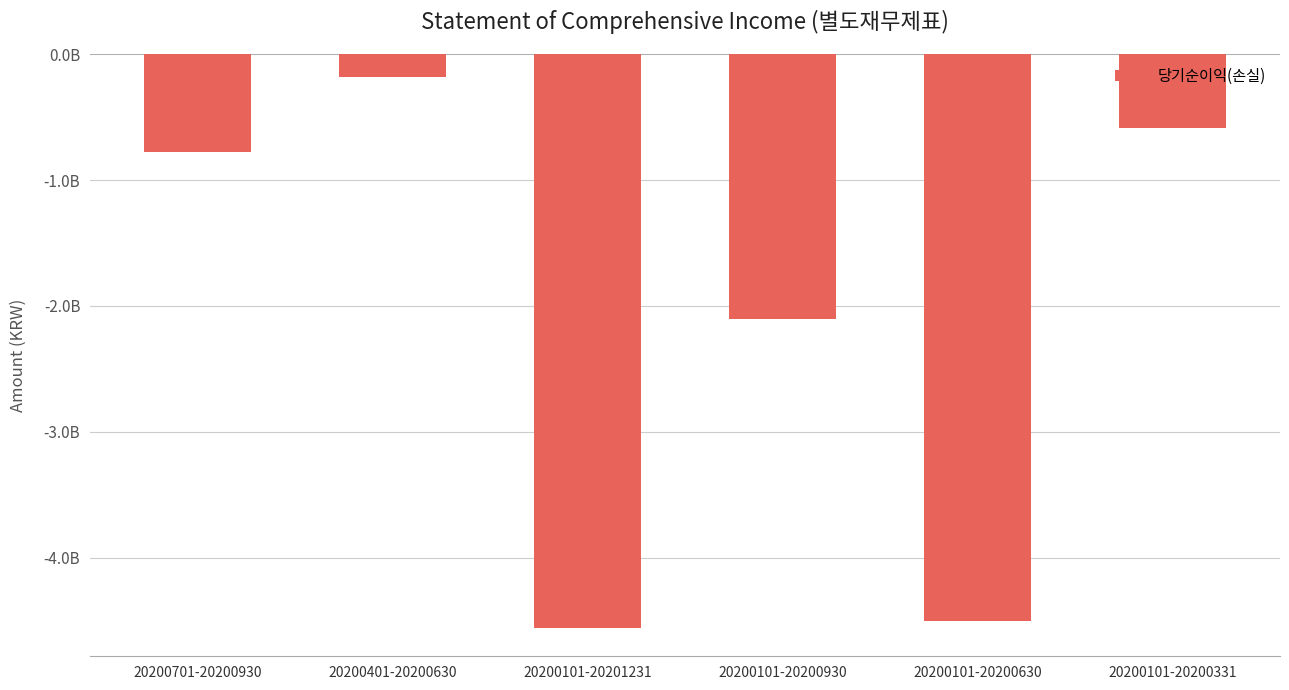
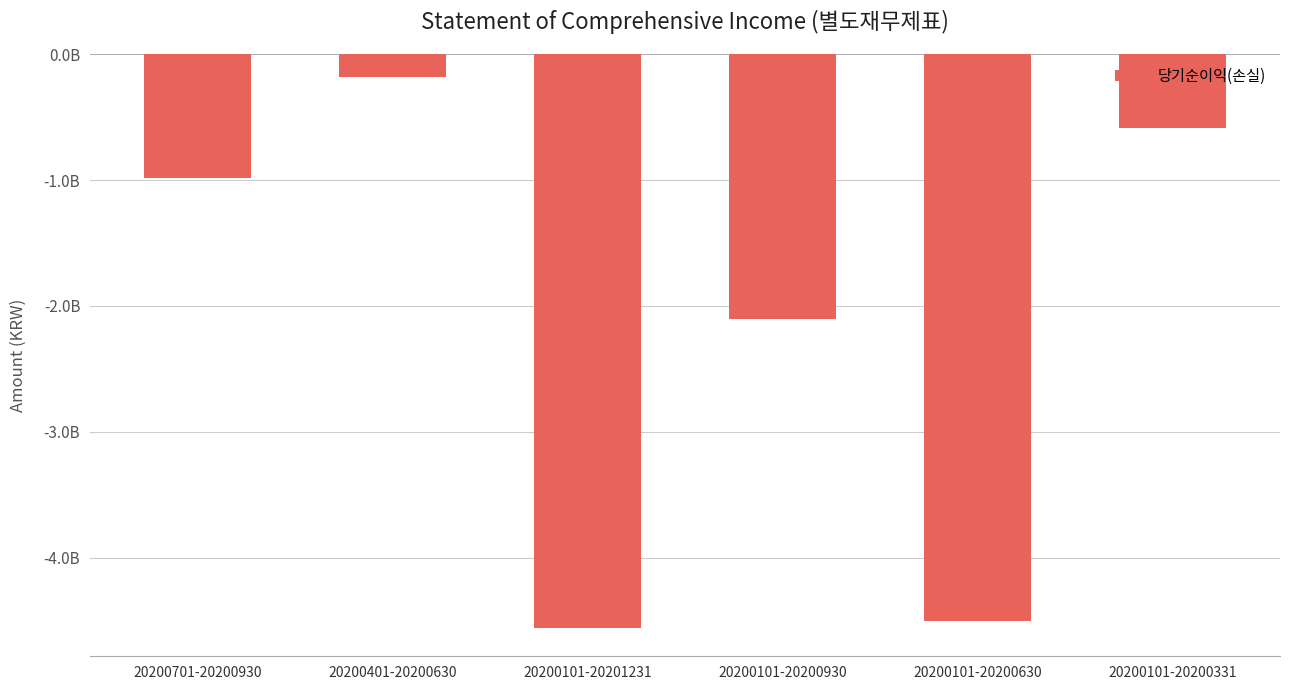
20200701-20200930: -780000000 -> -990000000
